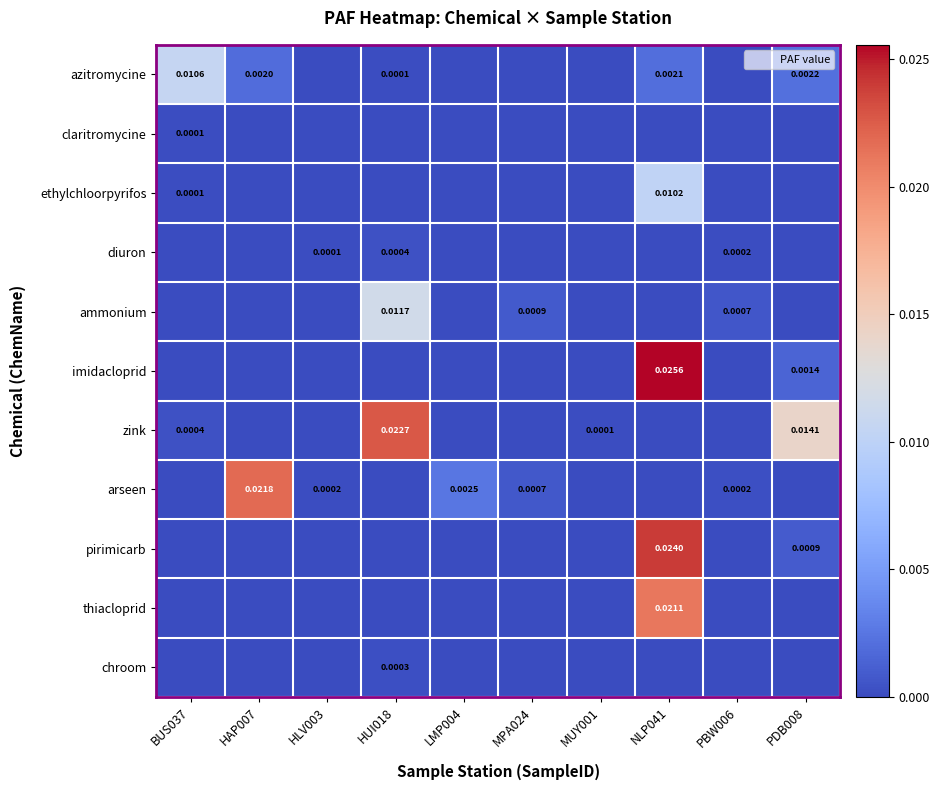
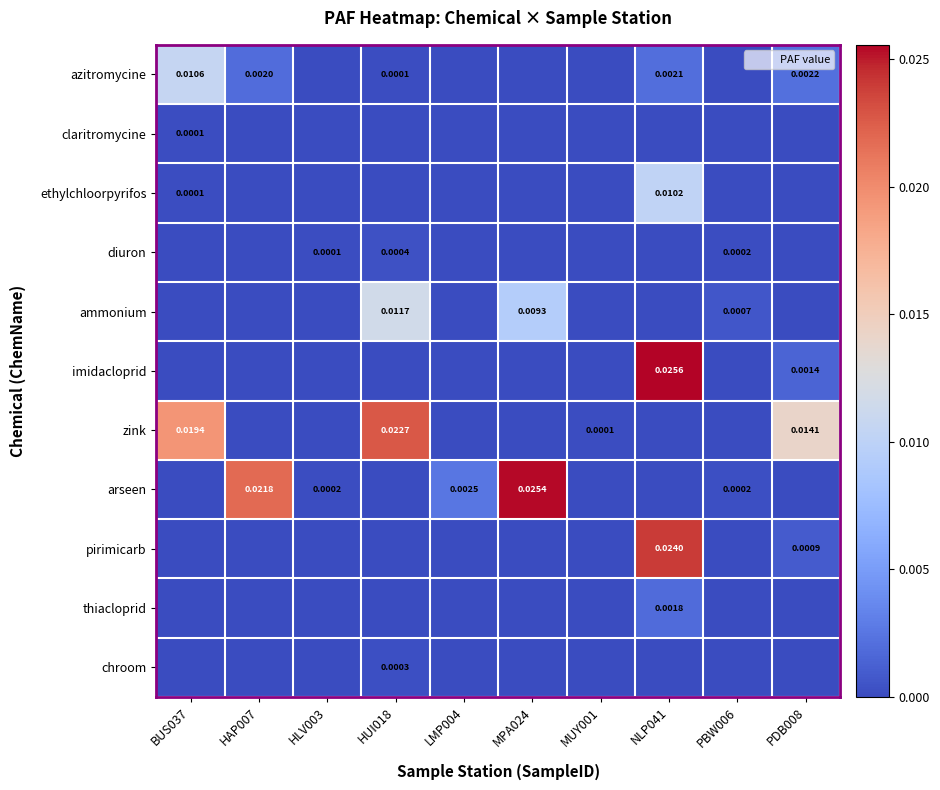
ammonium, MPA024: 0.0009 -> 0.0093
zink, BUS037: 0.0004 -> 0.0194
arseen, MPA024: 0.0007 -> 0.0254
thiacloprid, NLP041: 0.0211 -> 0.0018
